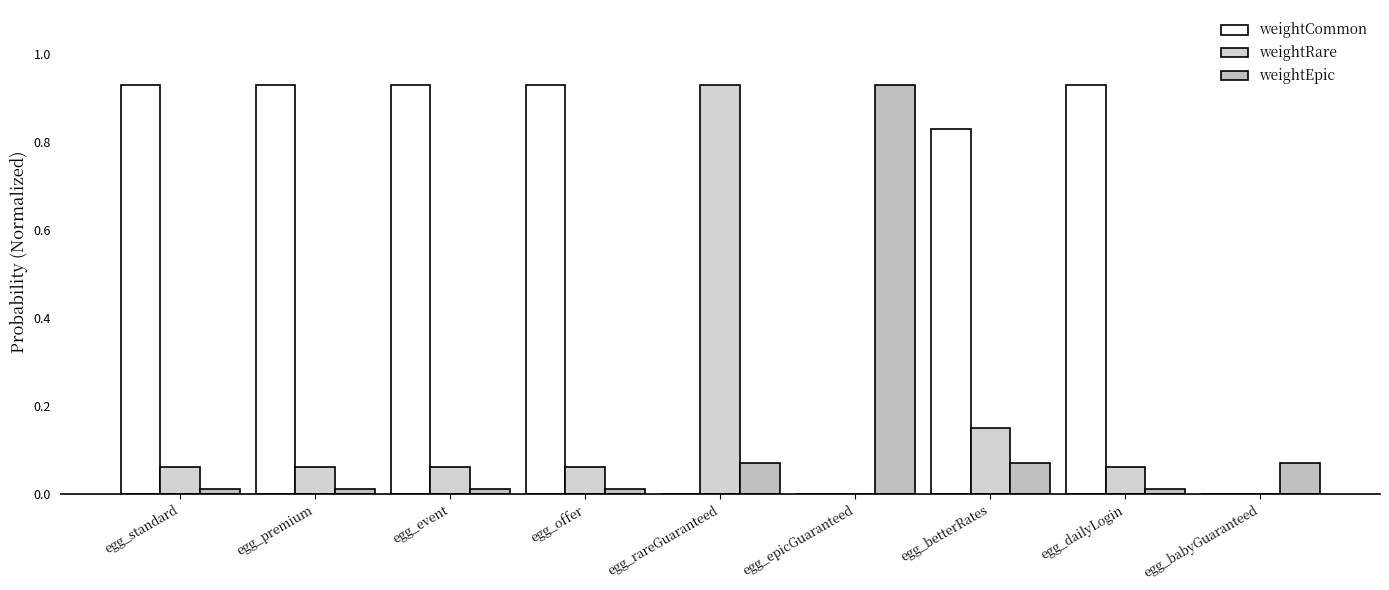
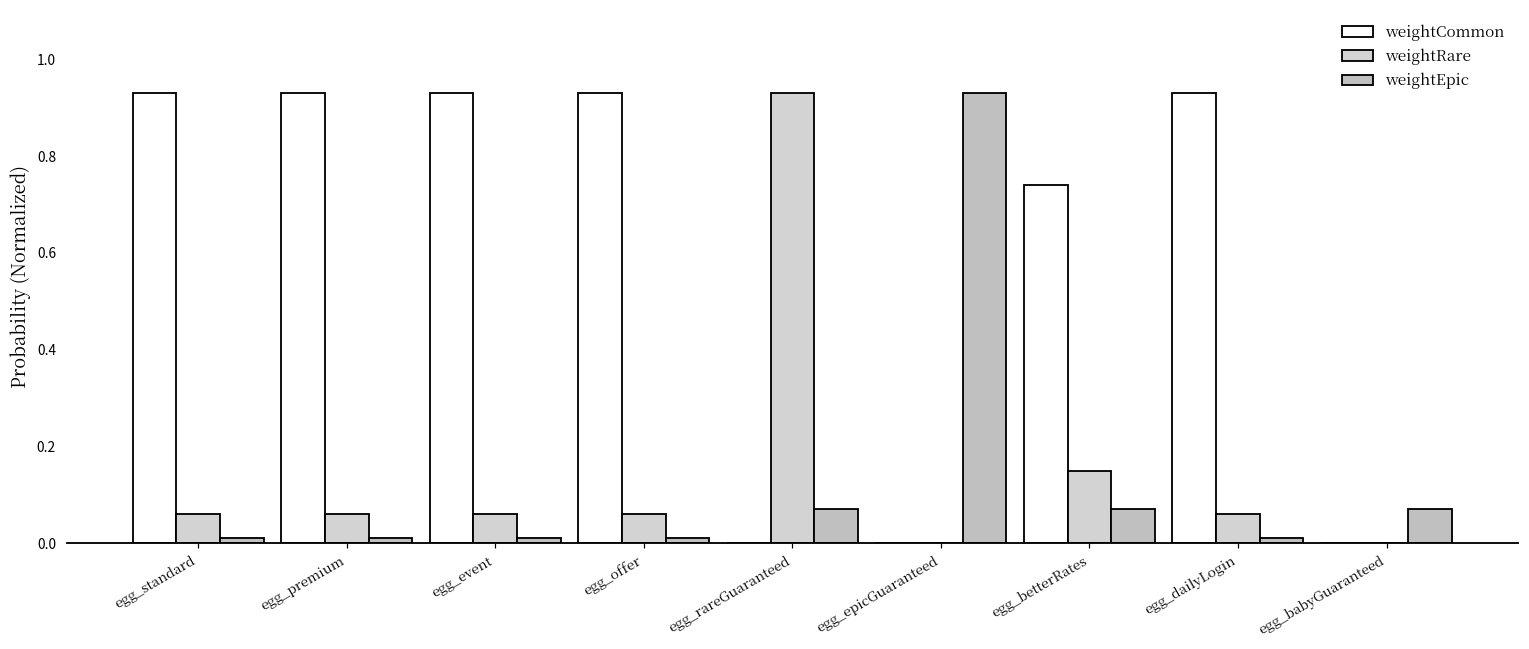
weightCommon, egg_betterRates: 0.83 -> 0.74
